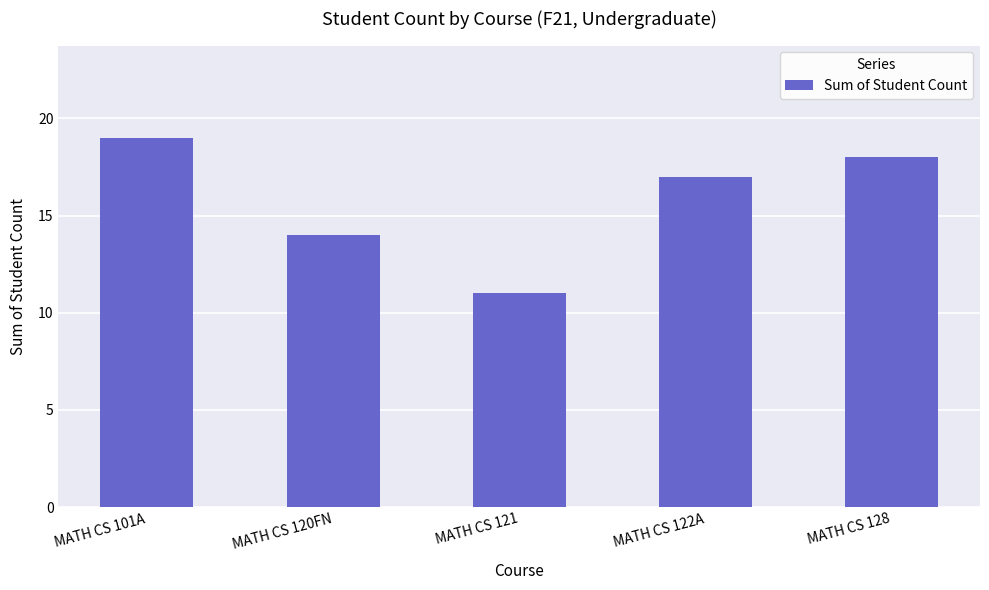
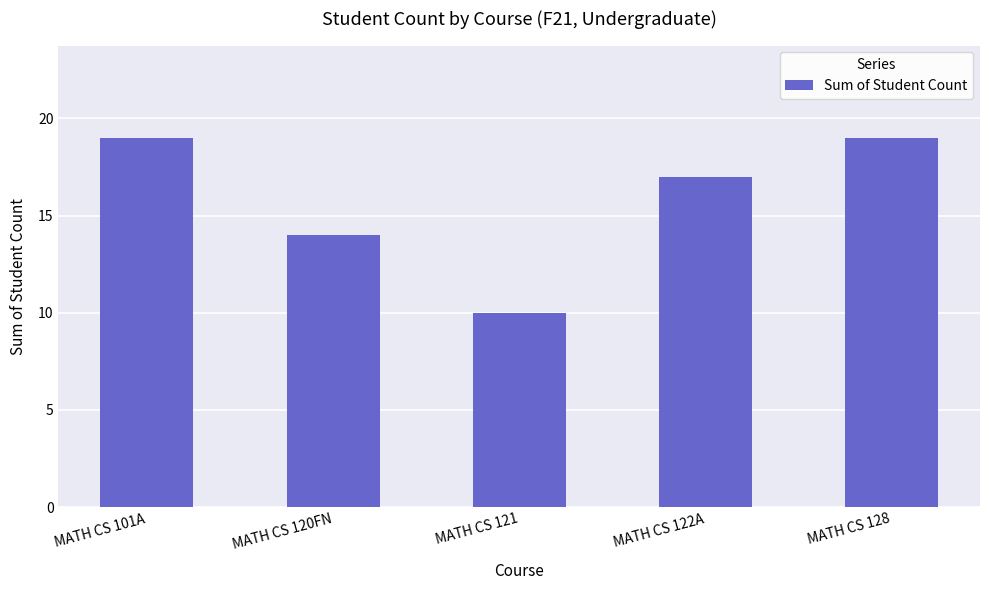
MATH CS 121: 11 -> 10
MATH CS 128: 18 -> 19
